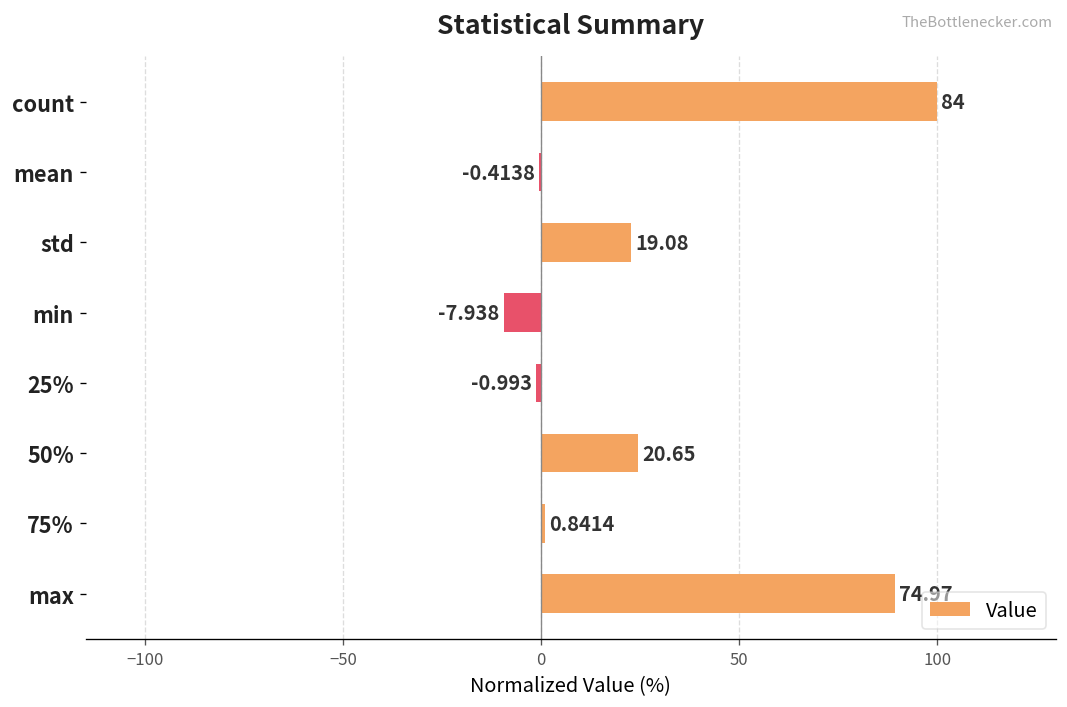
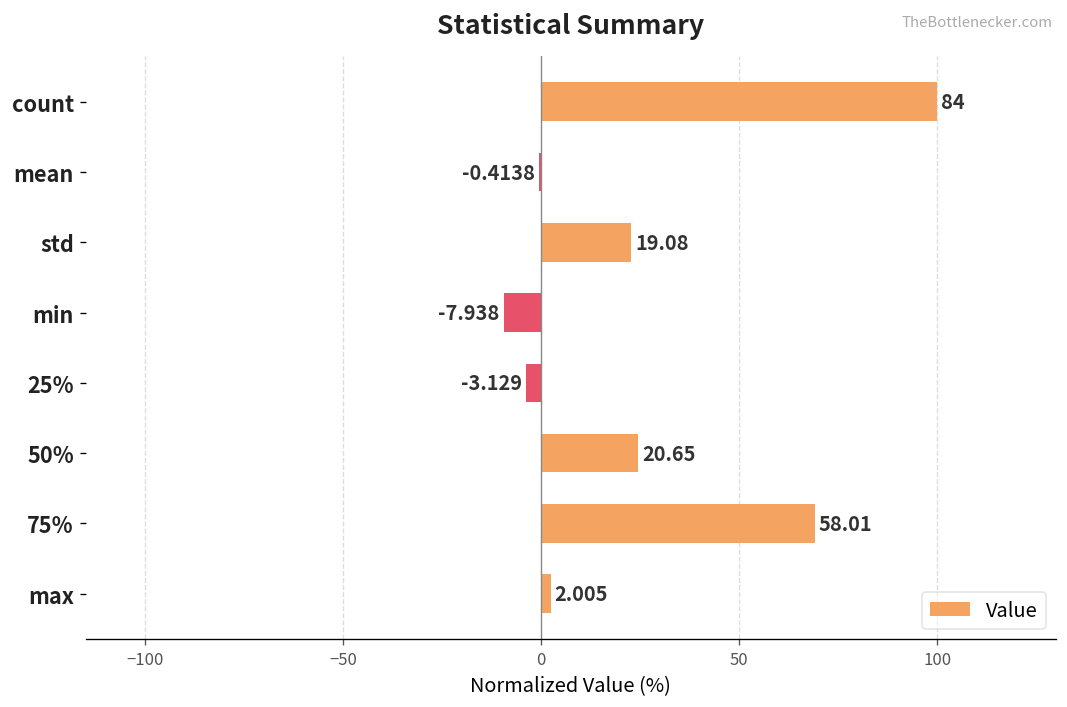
25%: -0.993 -> -3.129
75%: 0.8414 -> 58.01
max: 74.97 -> 2.005
